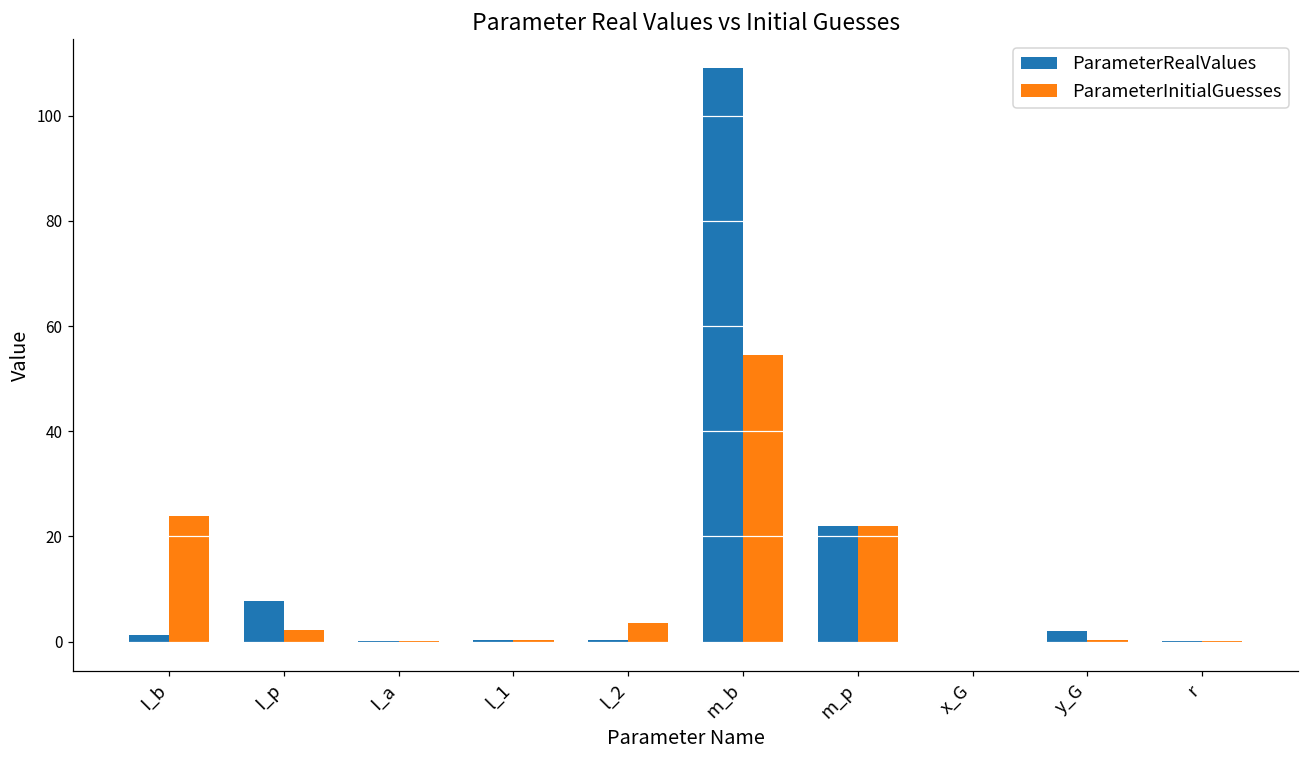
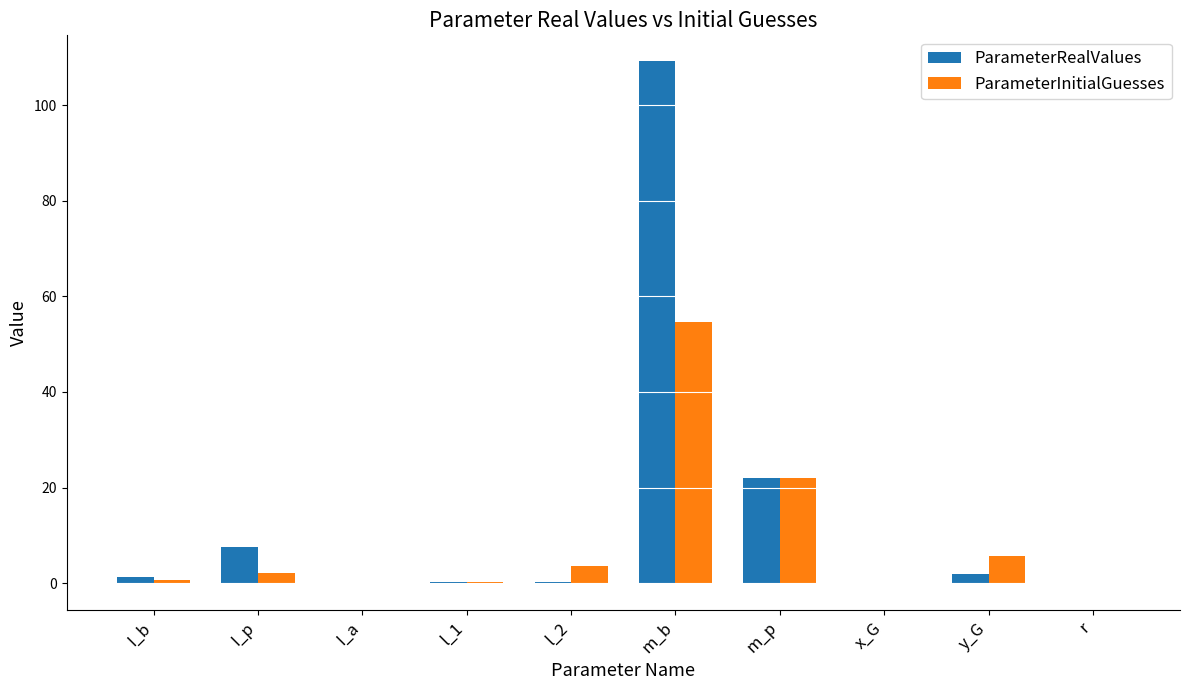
ParameterInitialGuesses, I_b: 24 -> 1
ParameterInitialGuesses, y_G: 0 -> 6
